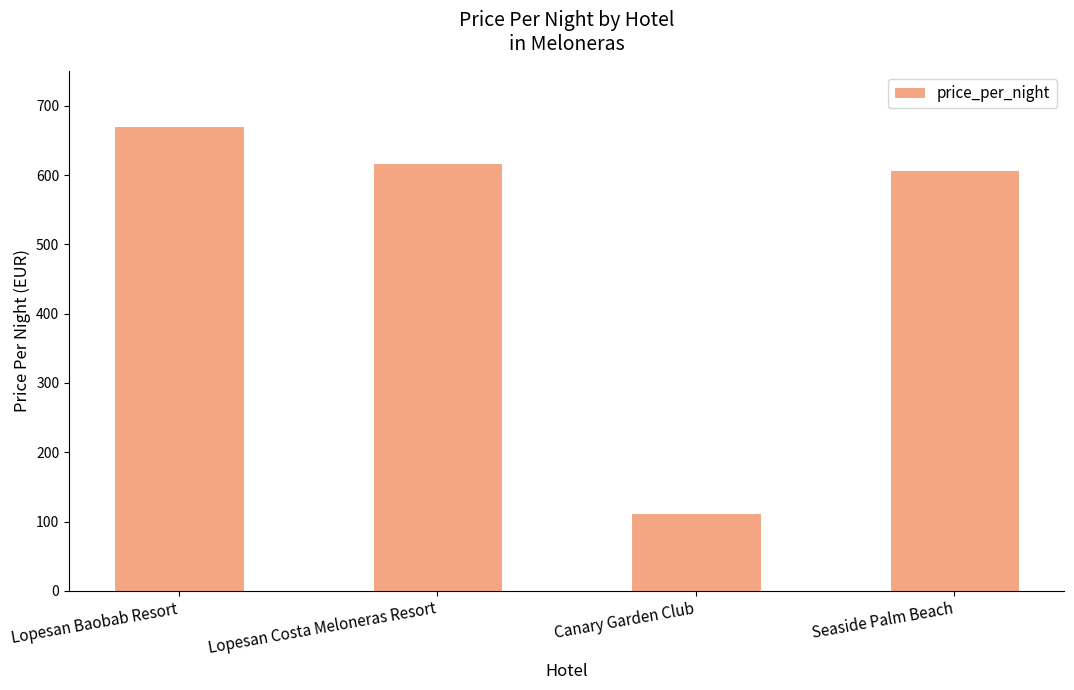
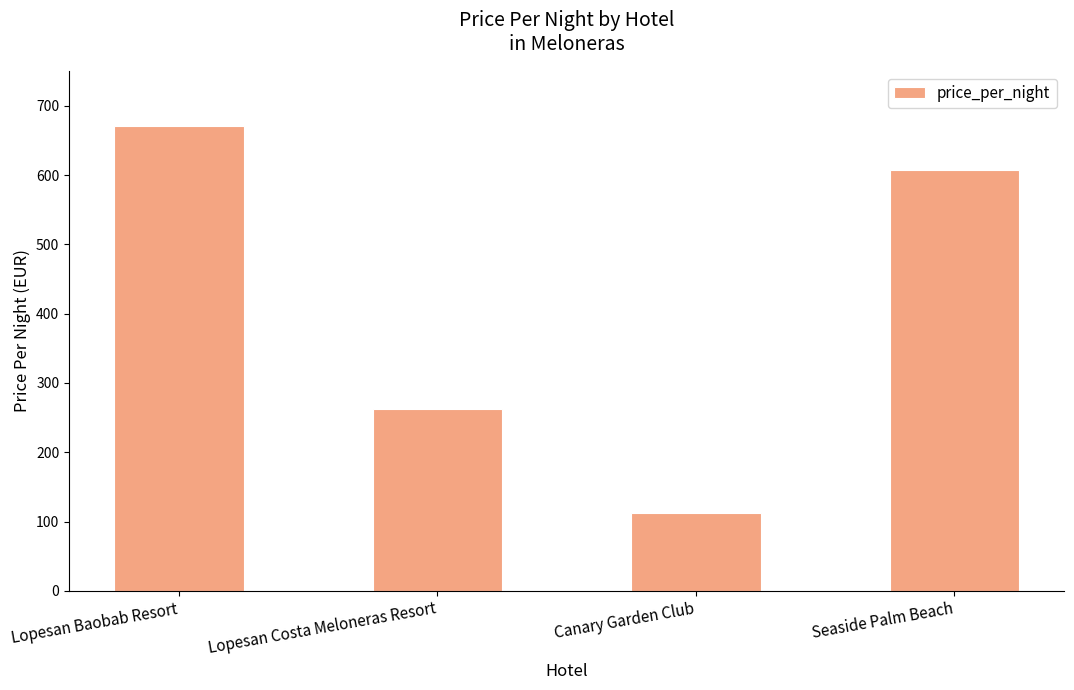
Lopesan Costa Meloneras Resort: 620 -> 260
